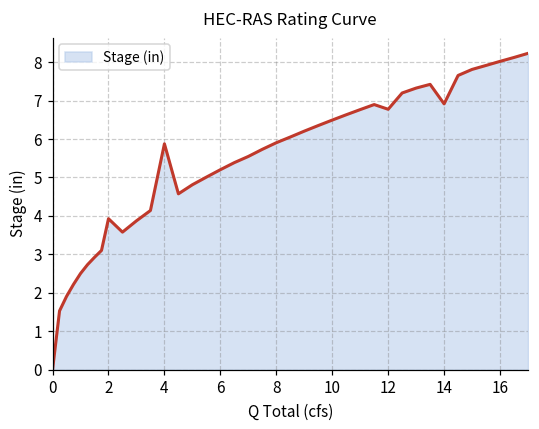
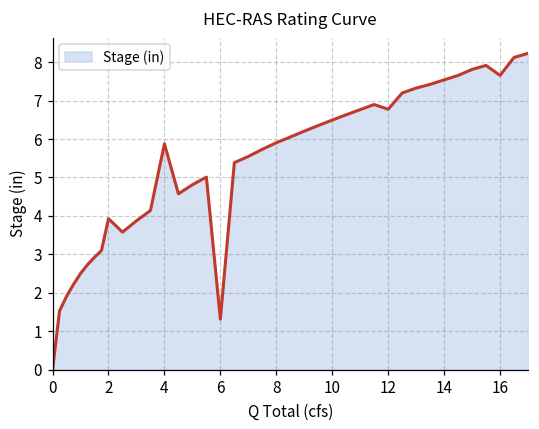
6: 5.2 -> 1.3
14: 6.9 -> 7.5
16: 8.0 -> 7.7
